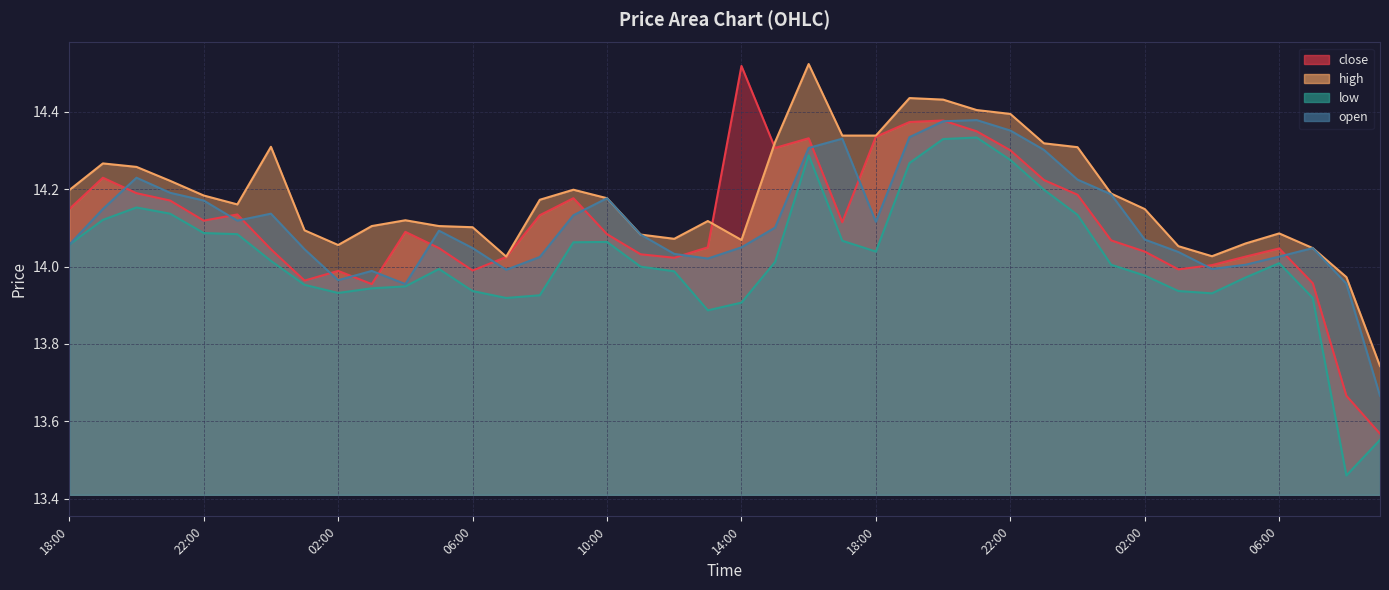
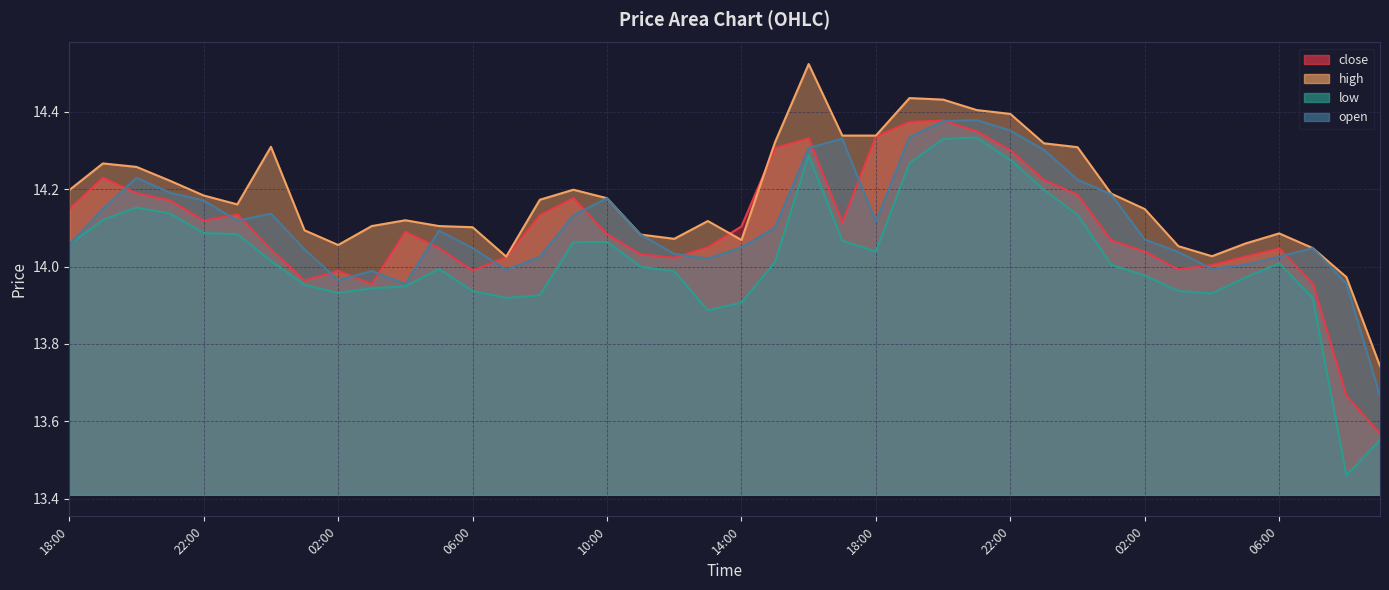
close, 14:00: 14.52 -> 14.10
